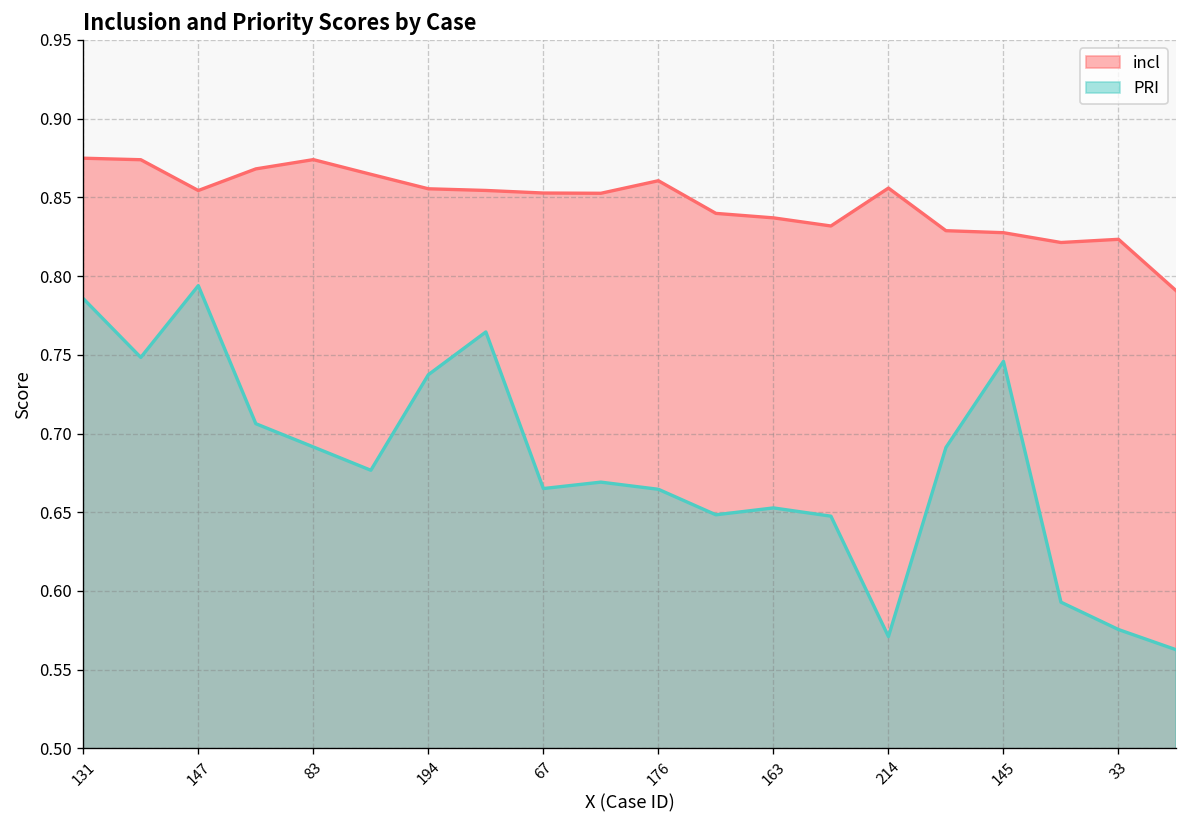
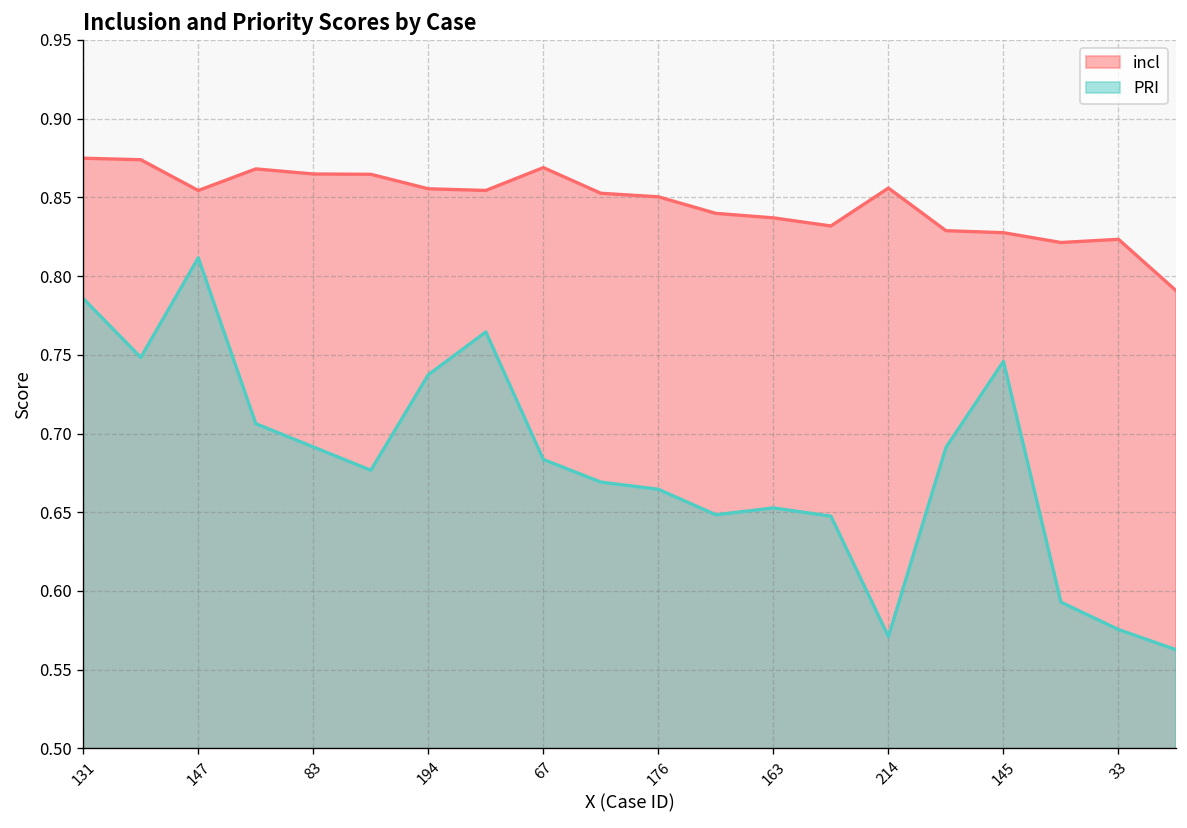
PRI, 147: 0.794 -> 0.812
incl, 83: 0.874 -> 0.865
incl, 67: 0.853 -> 0.869
PRI, 67: 0.665 -> 0.684
incl, 176: 0.861 -> 0.850
